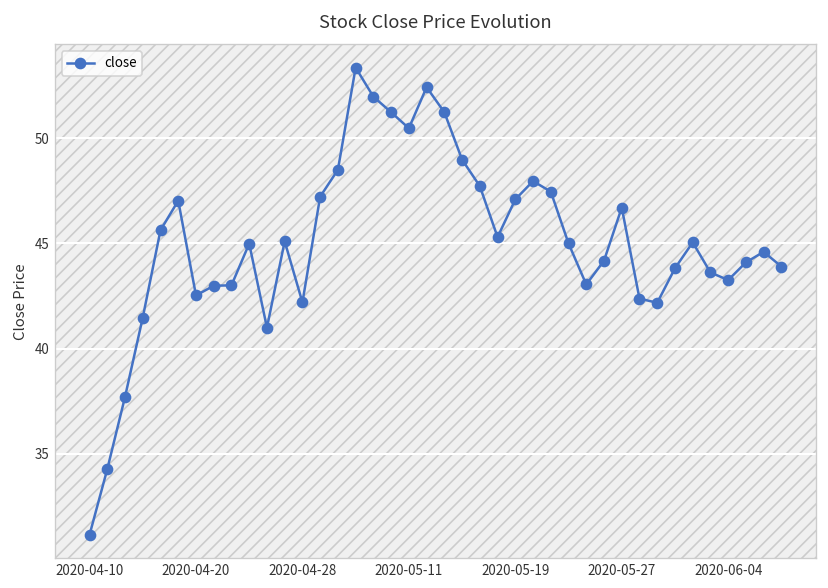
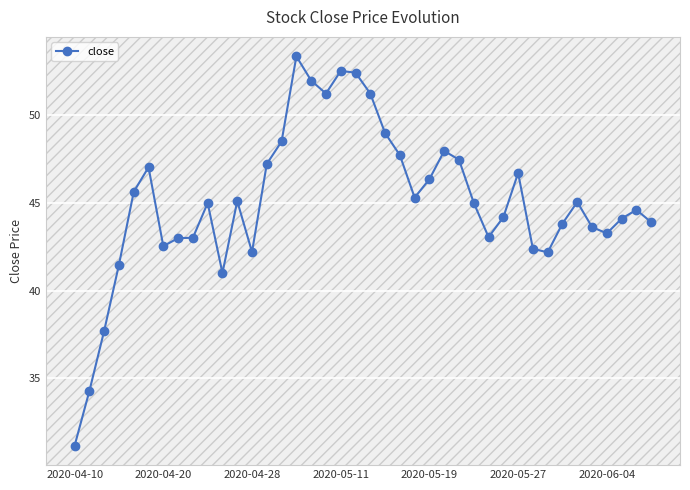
2020-05-11: 50.5 -> 52.5
2020-05-19: 47.1 -> 46.4
